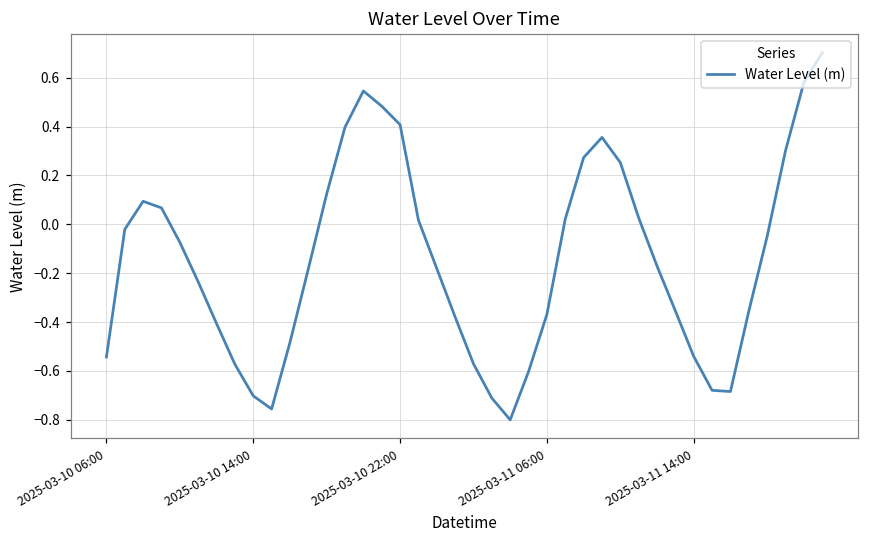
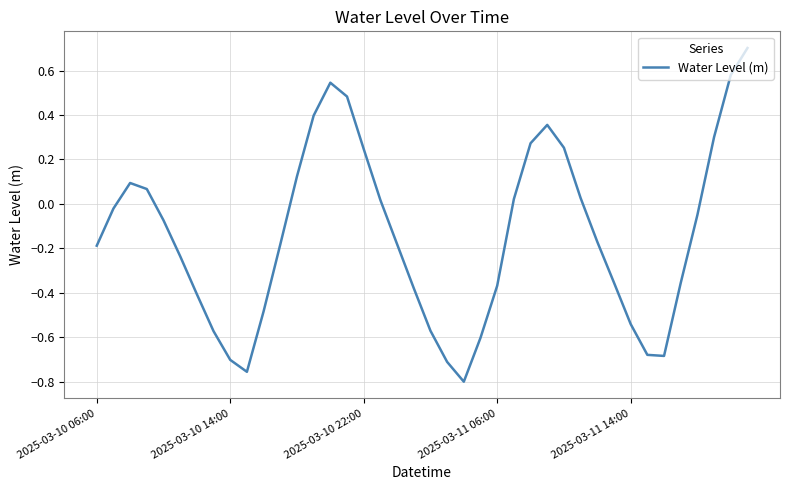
2025-03-10 06:00: -0.54 -> -0.19
2025-03-10 22:00: 0.41 -> 0.25
